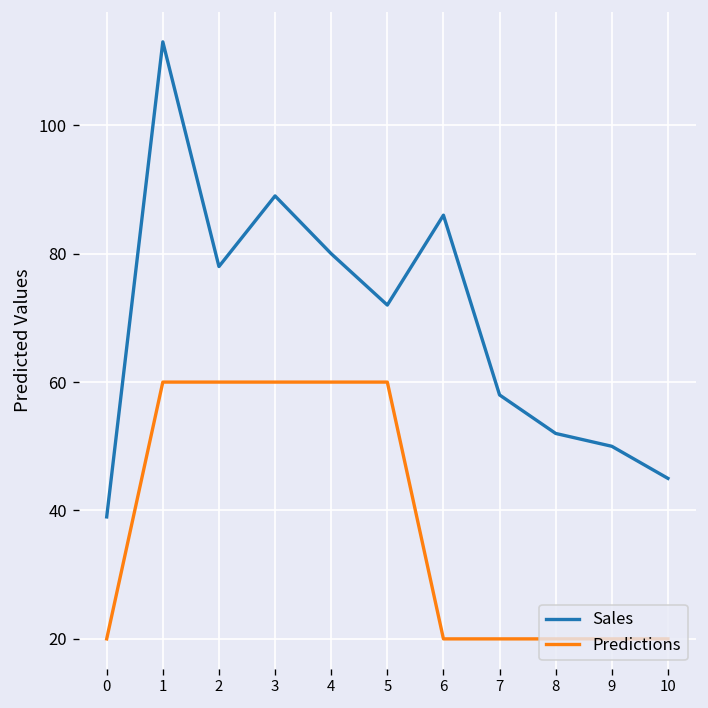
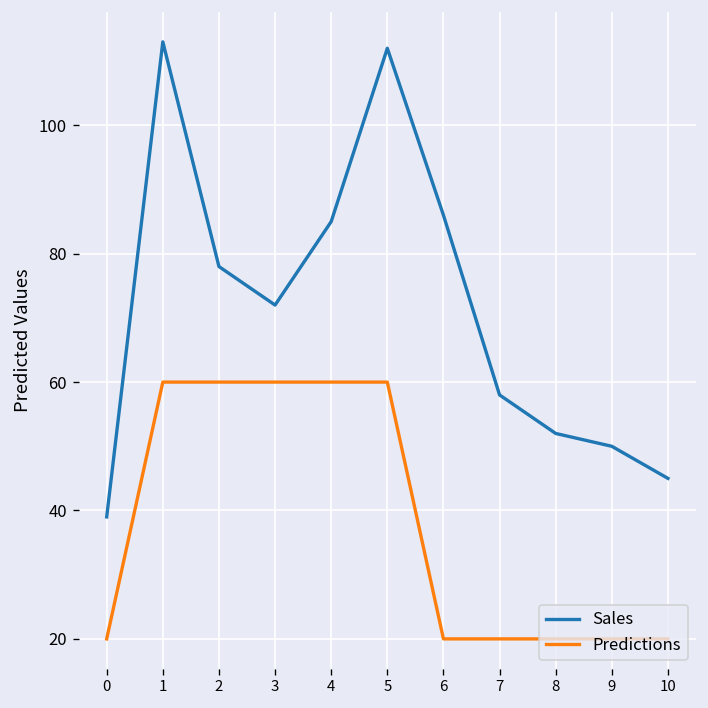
Sales, 3: 89 -> 72
Sales, 4: 80 -> 85
Sales, 5: 72 -> 112
